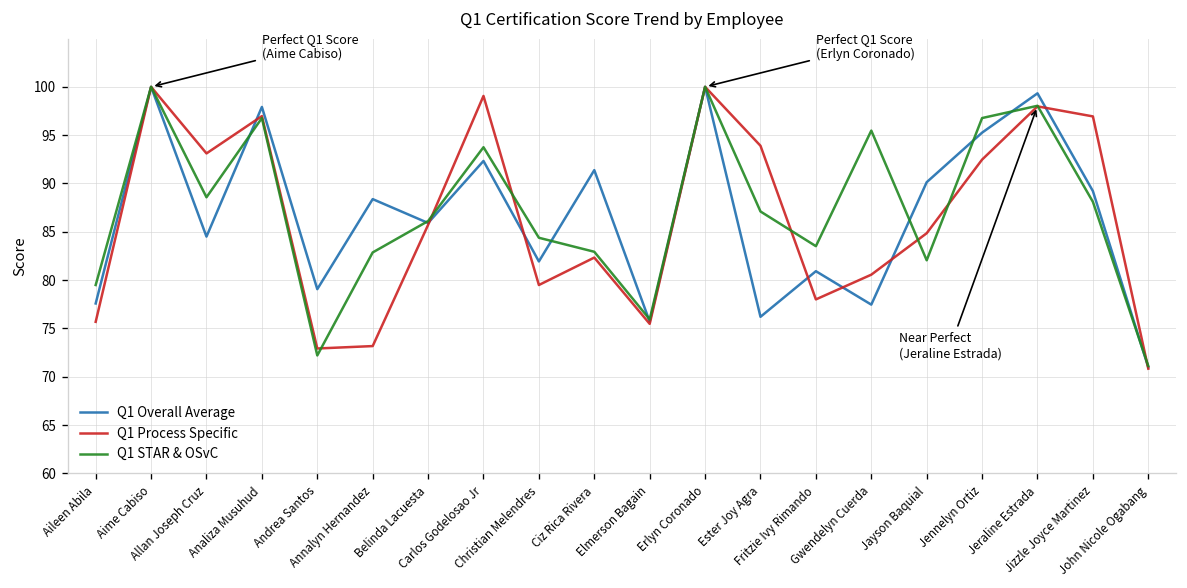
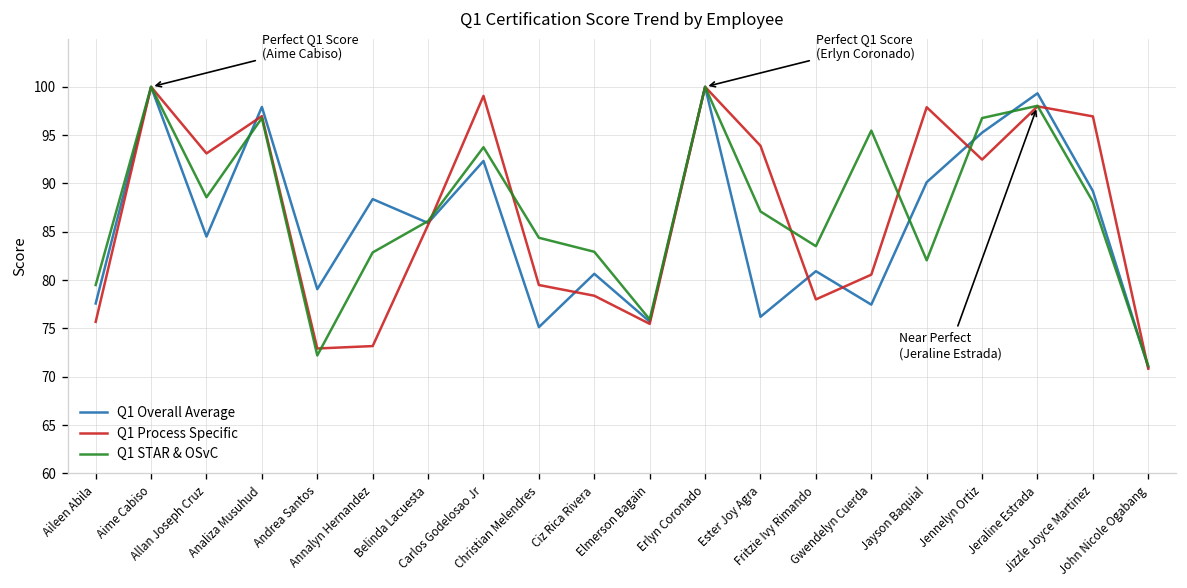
Q1 Overall Average, Christian Melendres: 82 -> 75
Q1 Overall Average, Ciz Rica Rivera: 91 -> 81
Q1 Process Specific, Ciz Rica Rivera: 82 -> 78
Q1 Process Specific, Jayson Baquial: 85 -> 98
